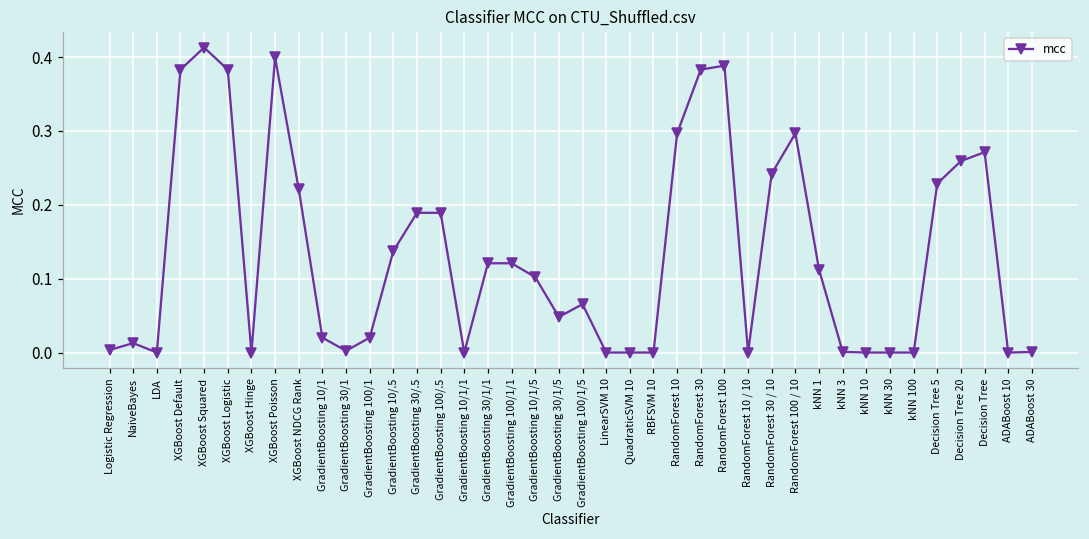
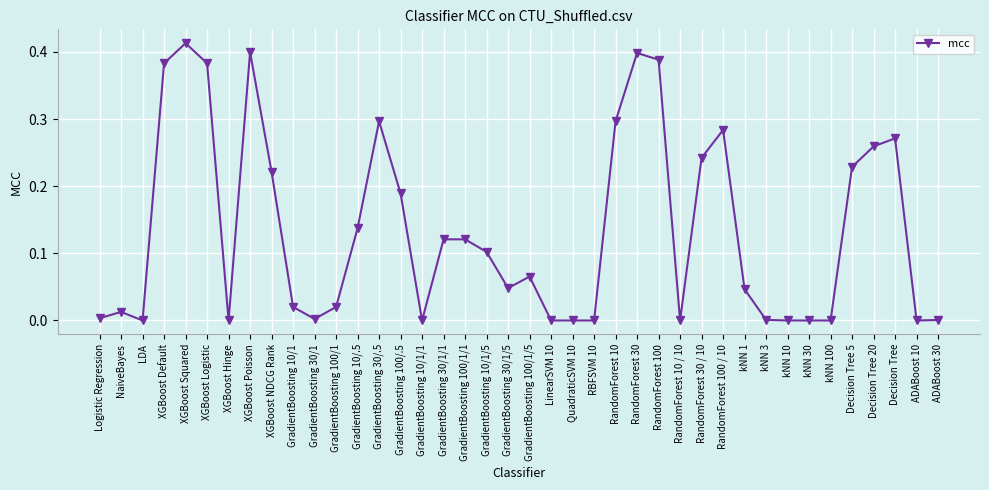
GradientBoosting 30/.5: 0.19 -> 0.30
RandomForest 30: 0.38 -> 0.40
RandomForest 100 / 10: 0.30 -> 0.28
kNN 1: 0.11 -> 0.05
